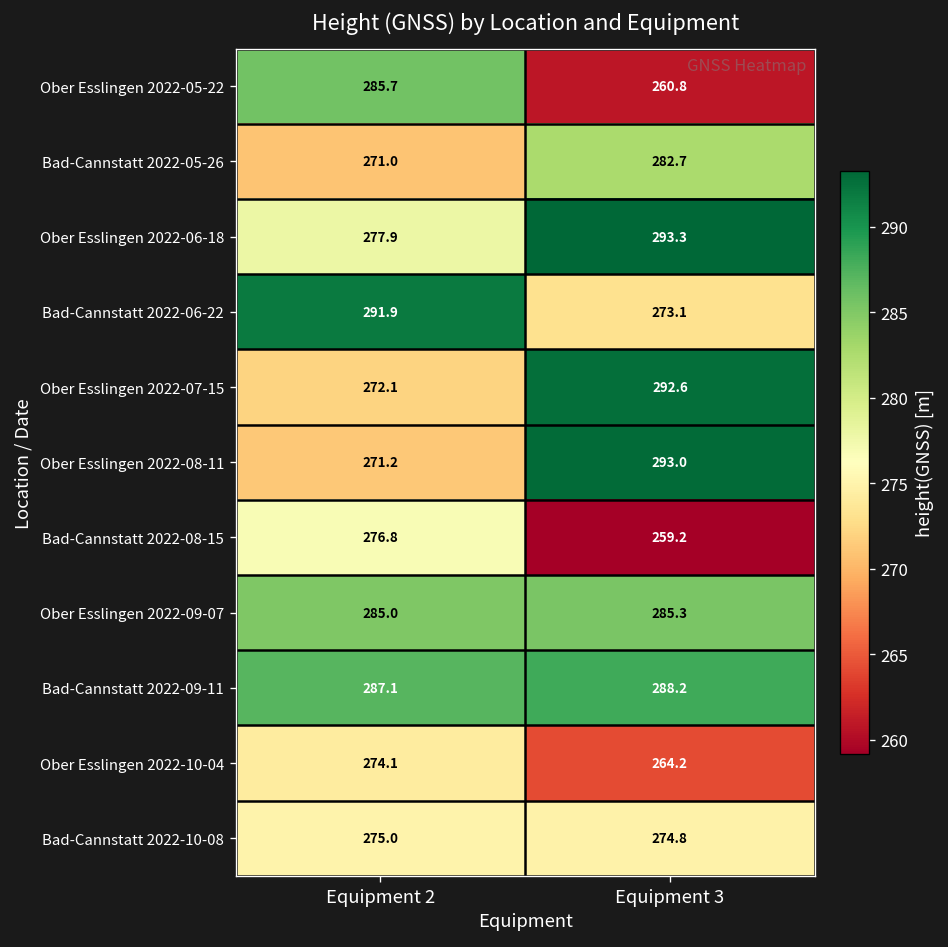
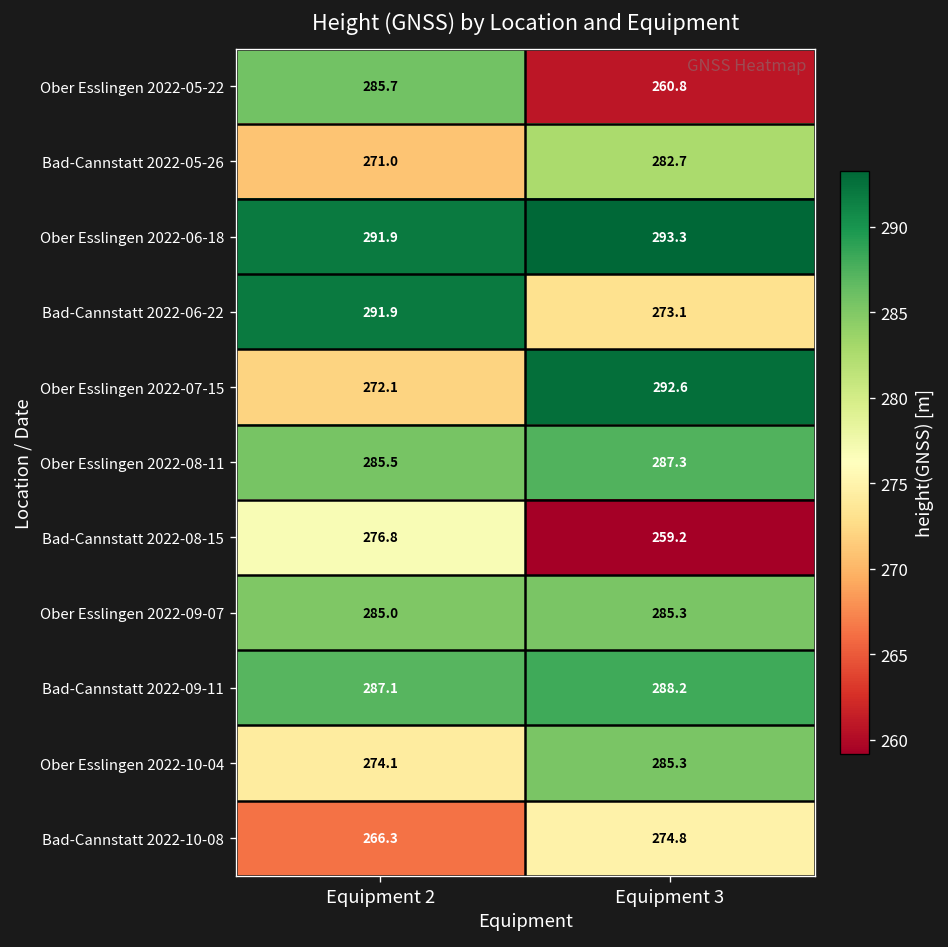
Ober Esslingen 2022-06-18, Equipment 2: 277.9 -> 291.9
Ober Esslingen 2022-08-11, Equipment 2: 271.2 -> 285.5
Ober Esslingen 2022-08-11, Equipment 3: 293.0 -> 287.3
Ober Esslingen 2022-10-04, Equipment 3: 264.2 -> 285.3
Bad-Cannstatt 2022-10-08, Equipment 2: 275.0 -> 266.3
